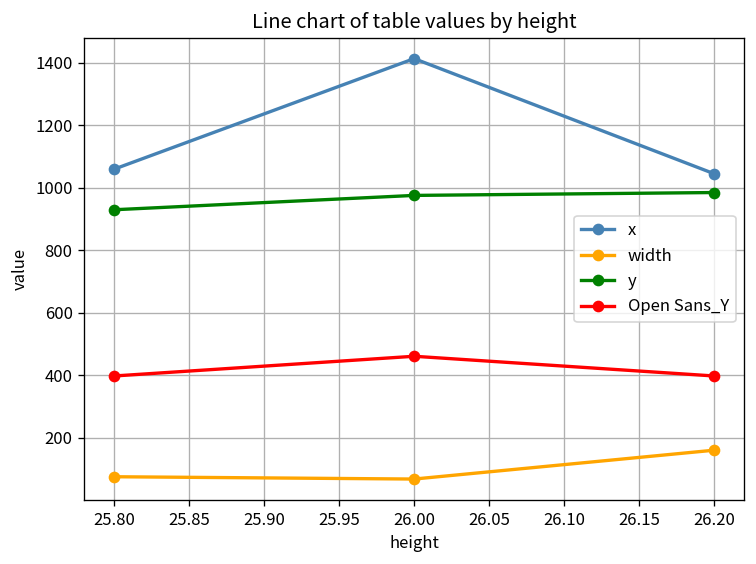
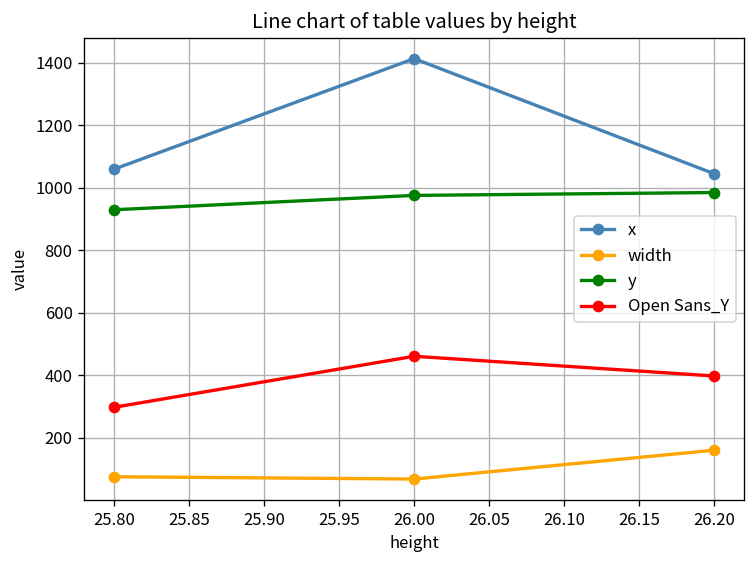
Open Sans_Y, 25.80: 400 -> 300
